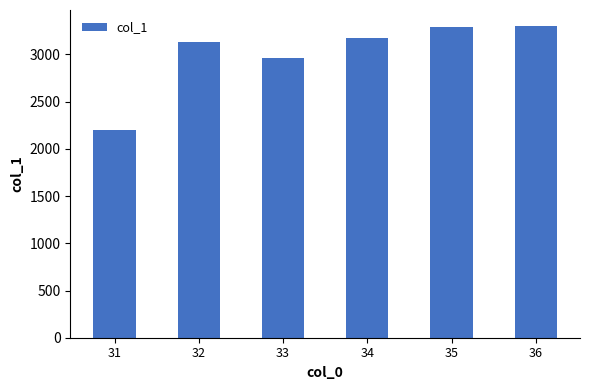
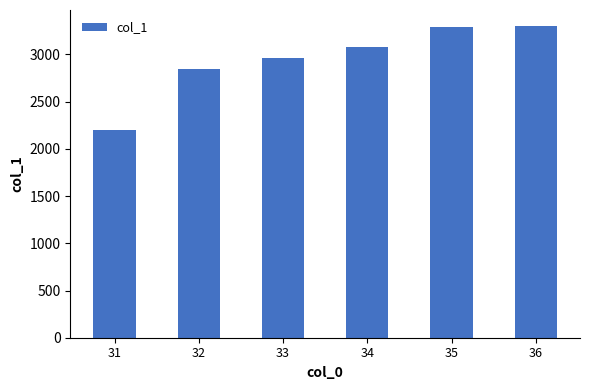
32: 3100 -> 2800
34: 3200 -> 3100
